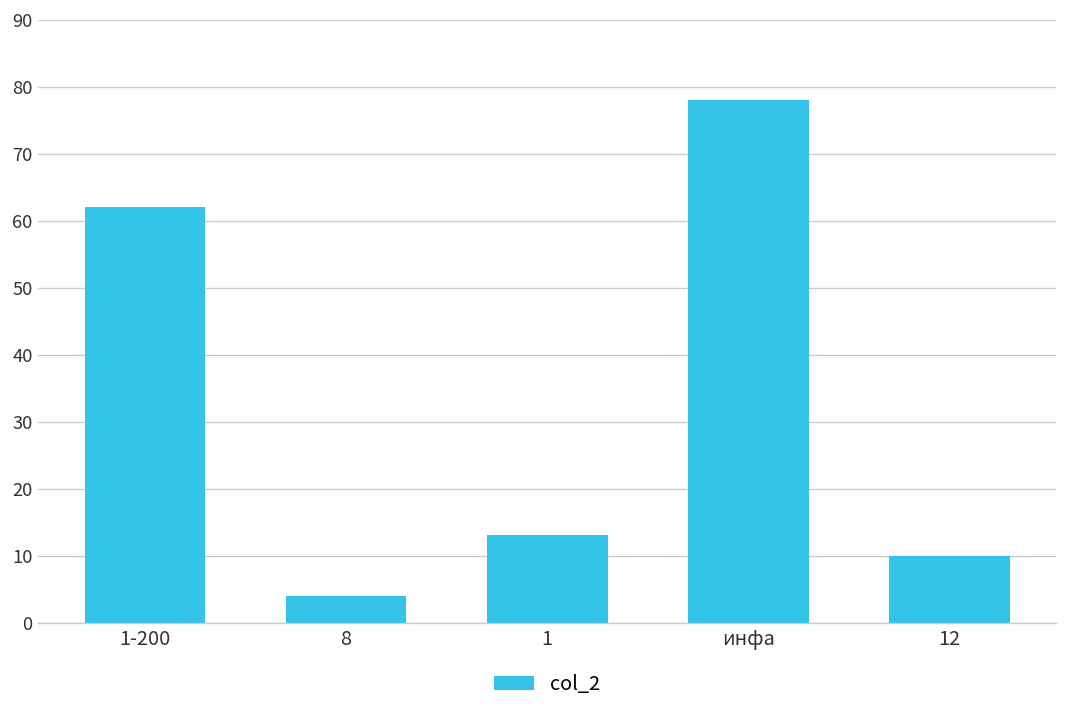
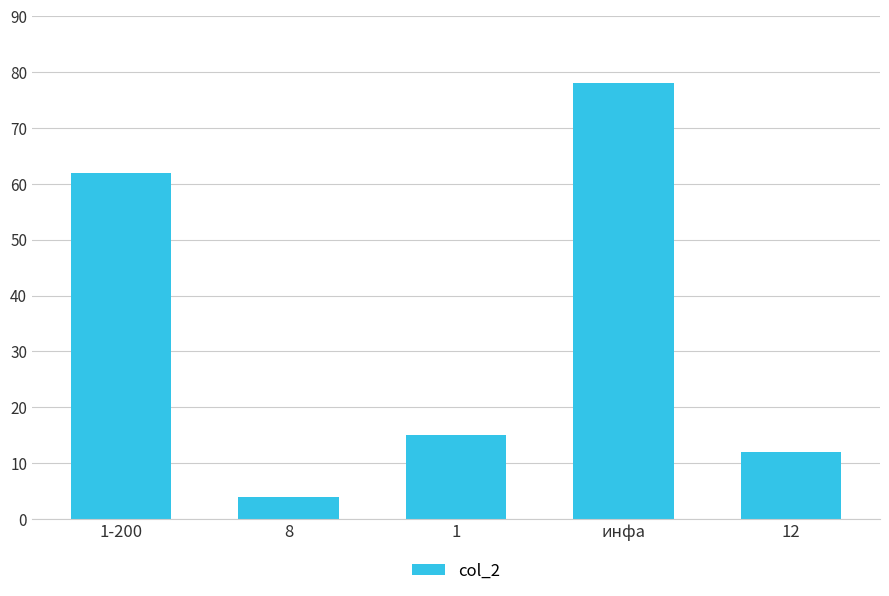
1: 13 -> 15
12: 10 -> 12
